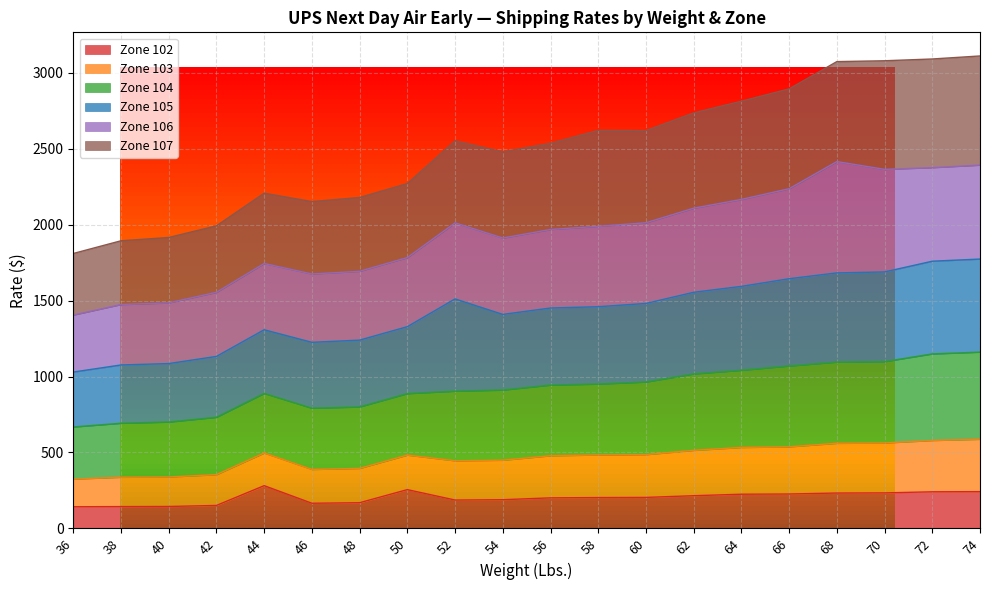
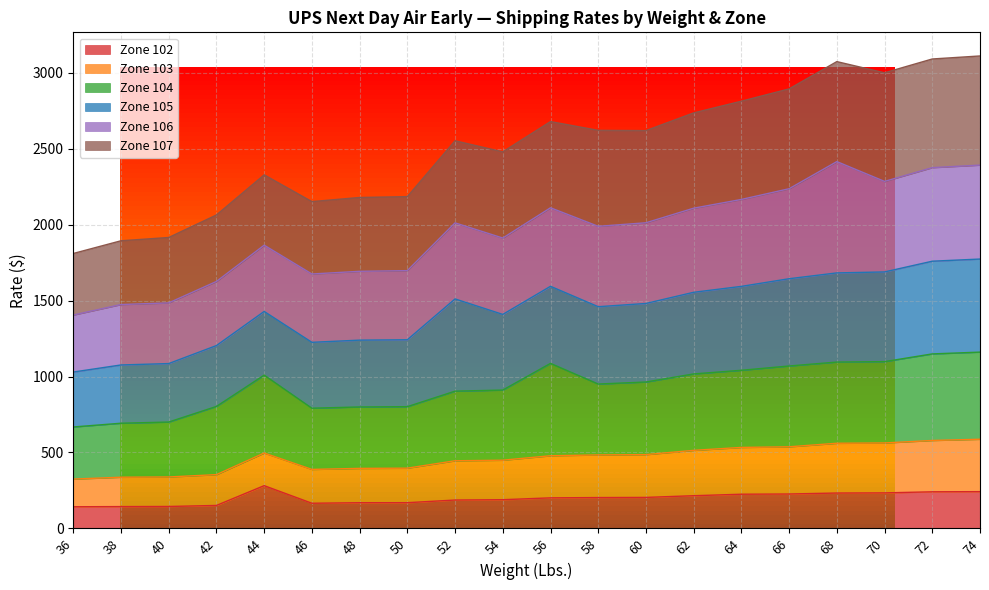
UPS Next Day Air Early — Shipping Rates by Weight & Zone, Zone 104, 42: 380 -> 450
UPS Next Day Air Early — Shipping Rates by Weight & Zone, Zone 104, 44: 390 -> 510
UPS Next Day Air Early — Shipping Rates by Weight & Zone, Zone 102, 50: 260 -> 170
UPS Next Day Air Early — Shipping Rates by Weight & Zone, Zone 104, 56: 470 -> 610
UPS Next Day Air Early — Shipping Rates by Weight & Zone, Zone 106, 70: 680 -> 600
